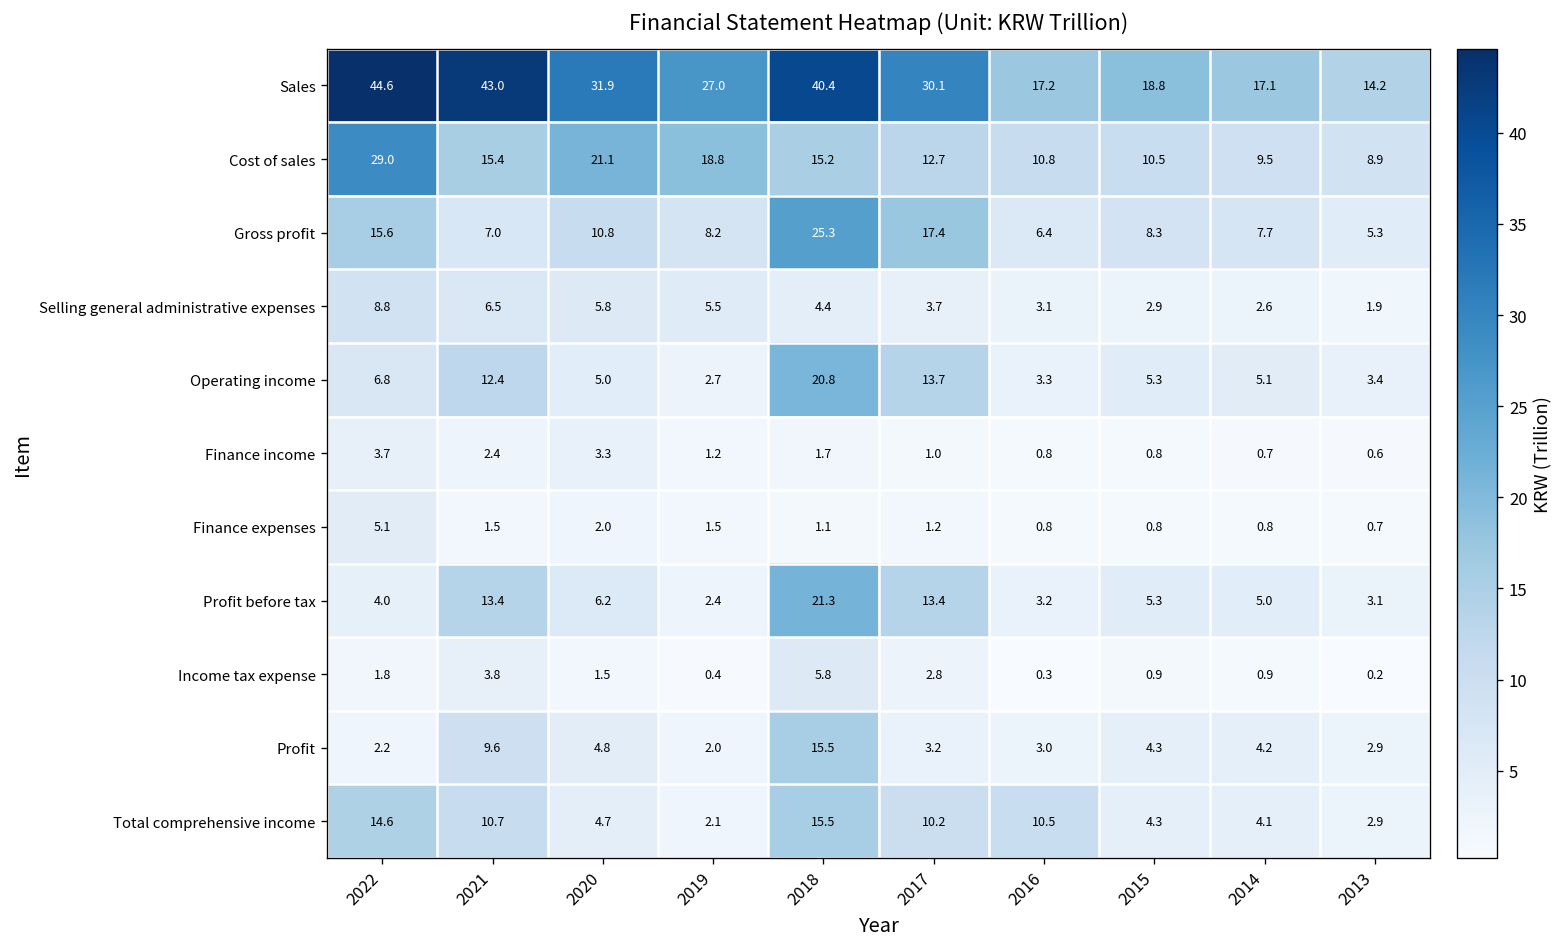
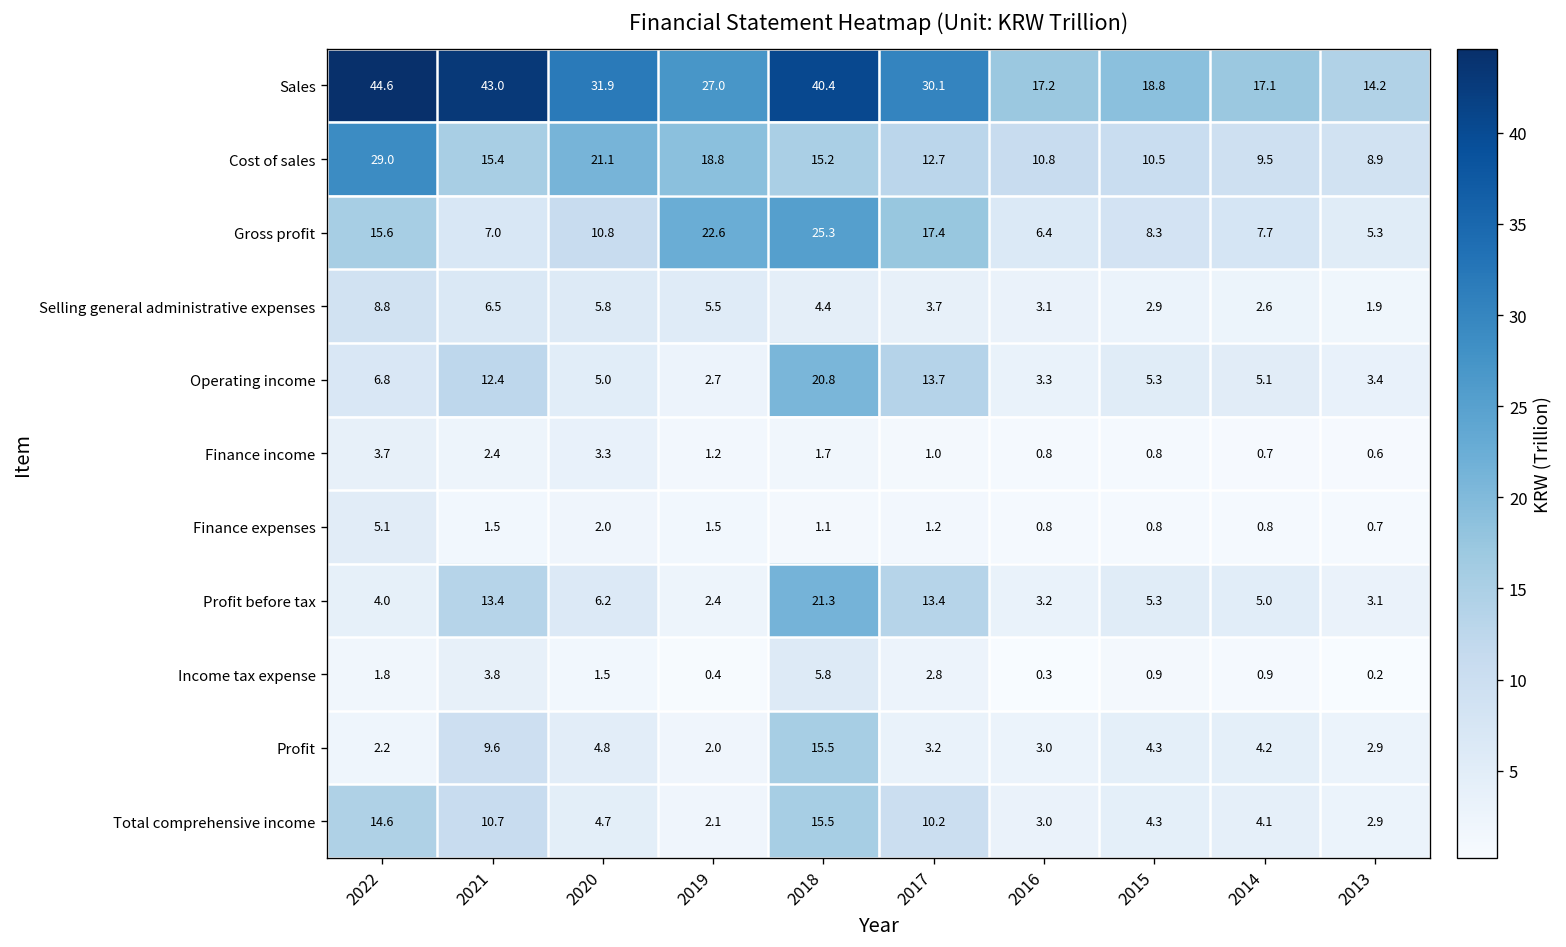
Gross profit, 2019: 8.2 -> 22.6
Total comprehensive income, 2016: 10.5 -> 3.0
